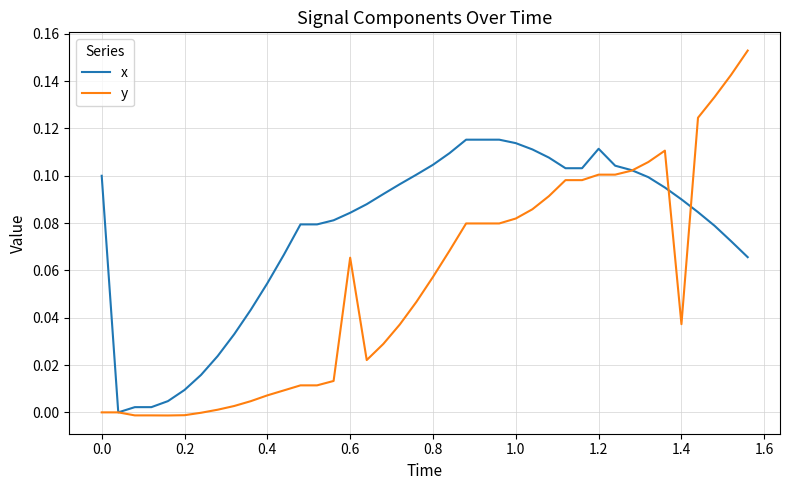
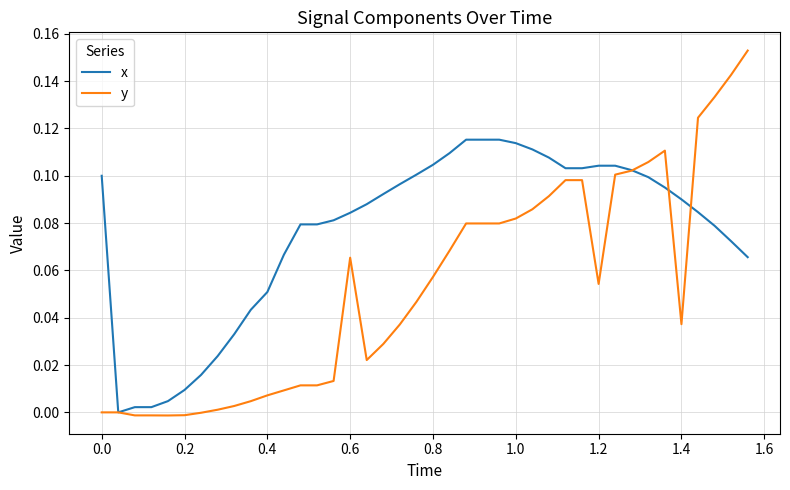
x, 0.4: 0.055 -> 0.051
x, 1.2: 0.111 -> 0.104
y, 1.2: 0.100 -> 0.054
